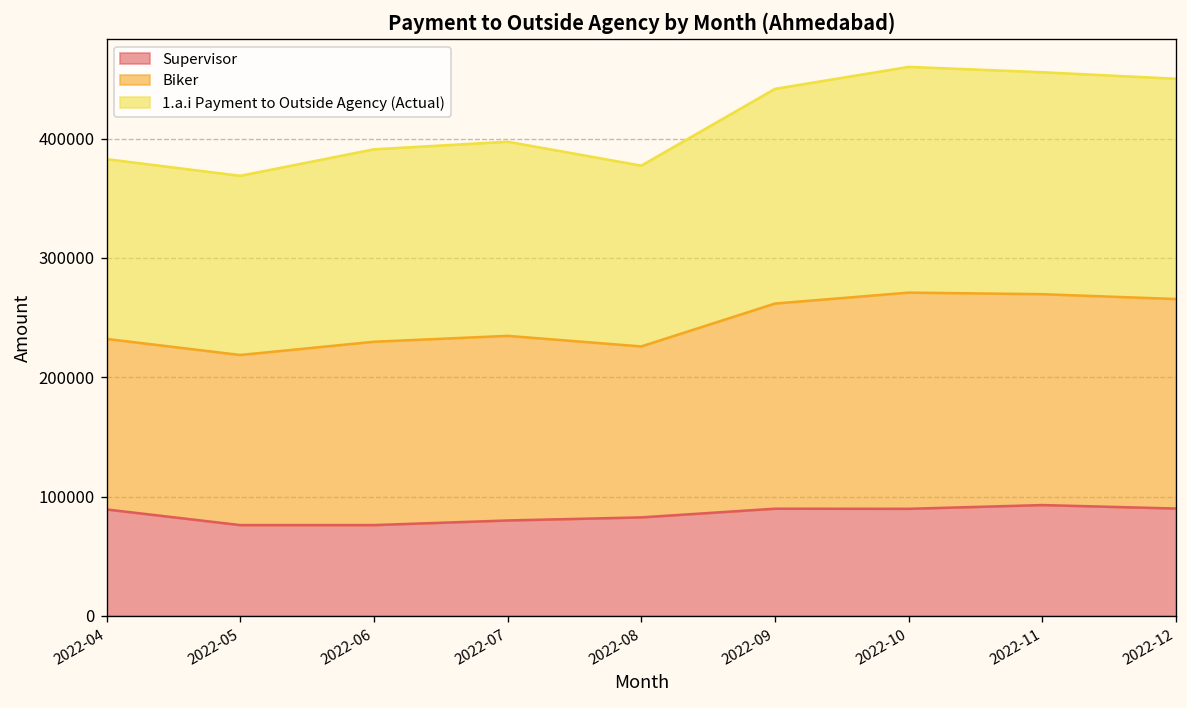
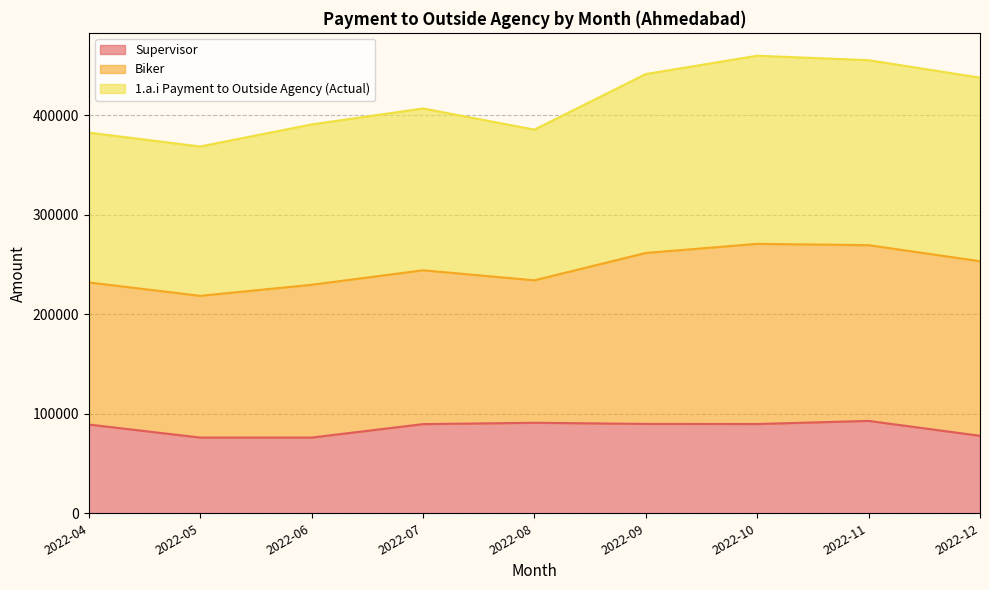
Supervisor, 2022-07: 80000 -> 90000
Supervisor, 2022-08: 80000 -> 90000
Supervisor, 2022-12: 90000 -> 80000
